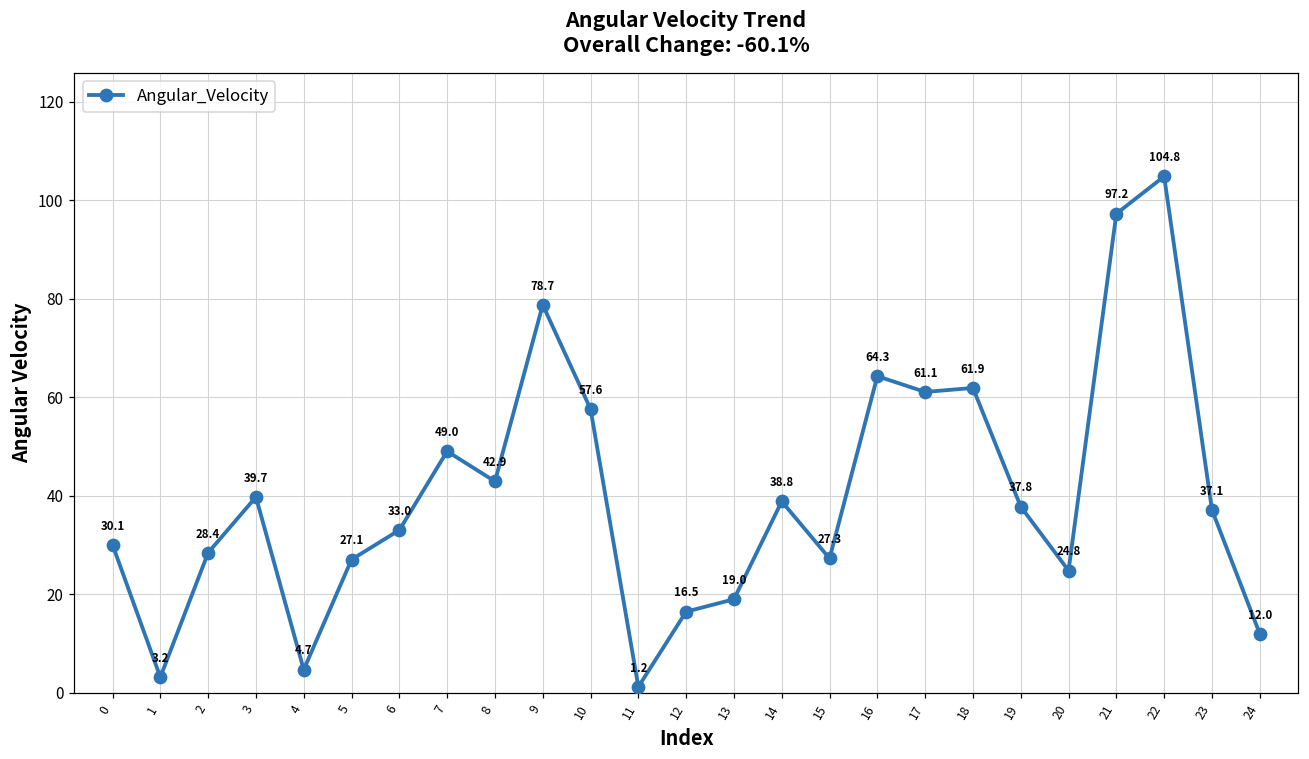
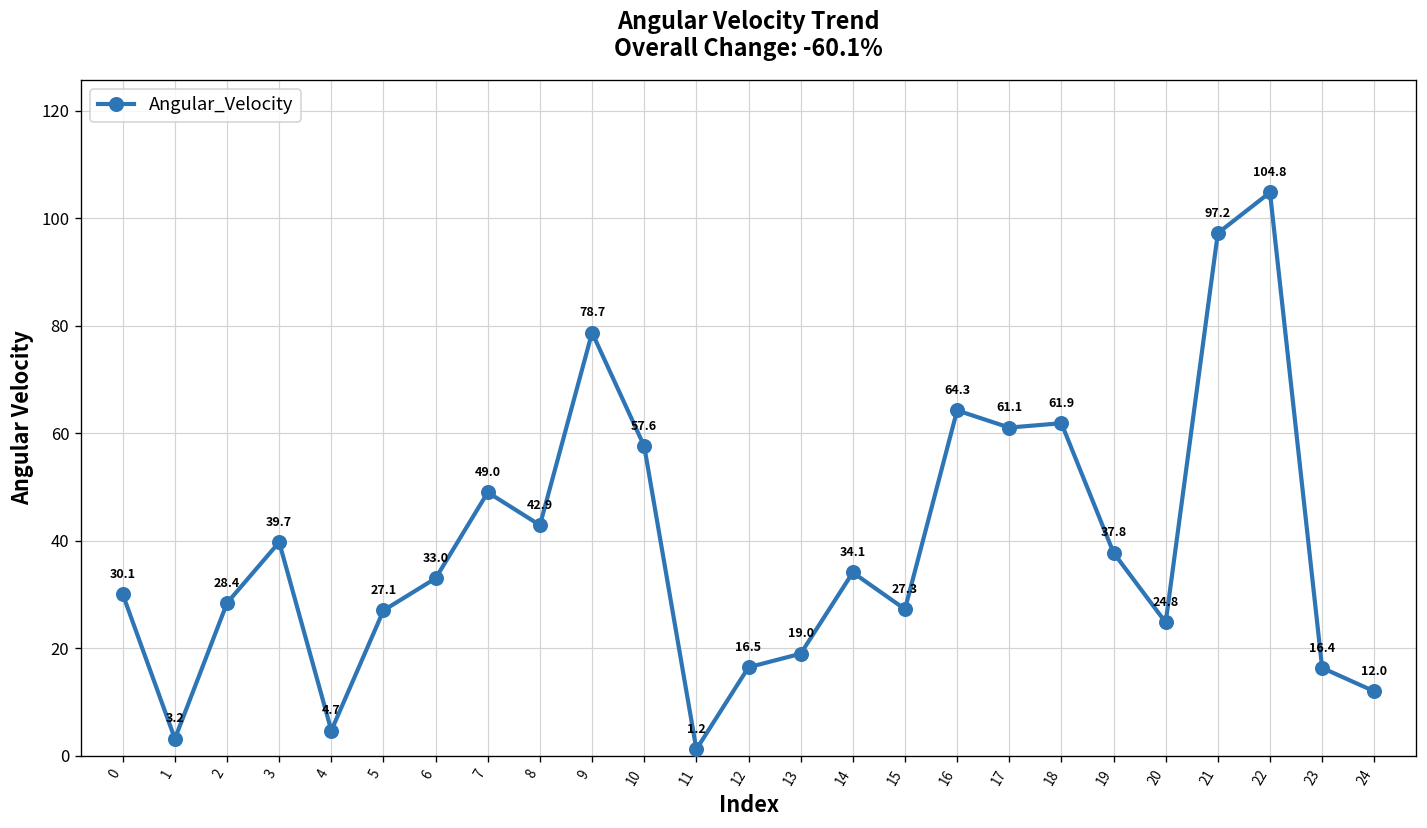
14: 38.8 -> 34.1
23: 37.1 -> 16.4
